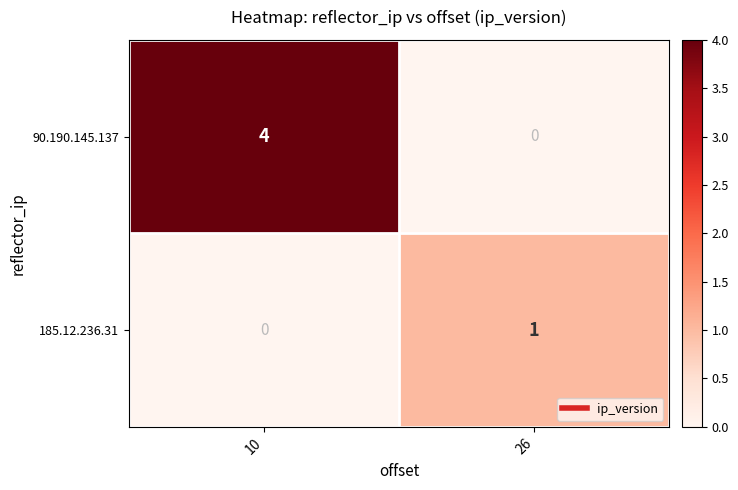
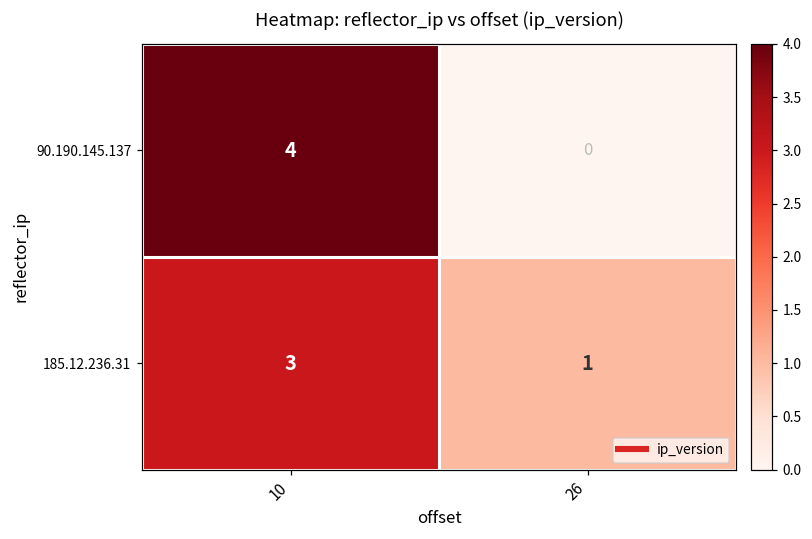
185.12.236.31, 10: 0 -> 3
